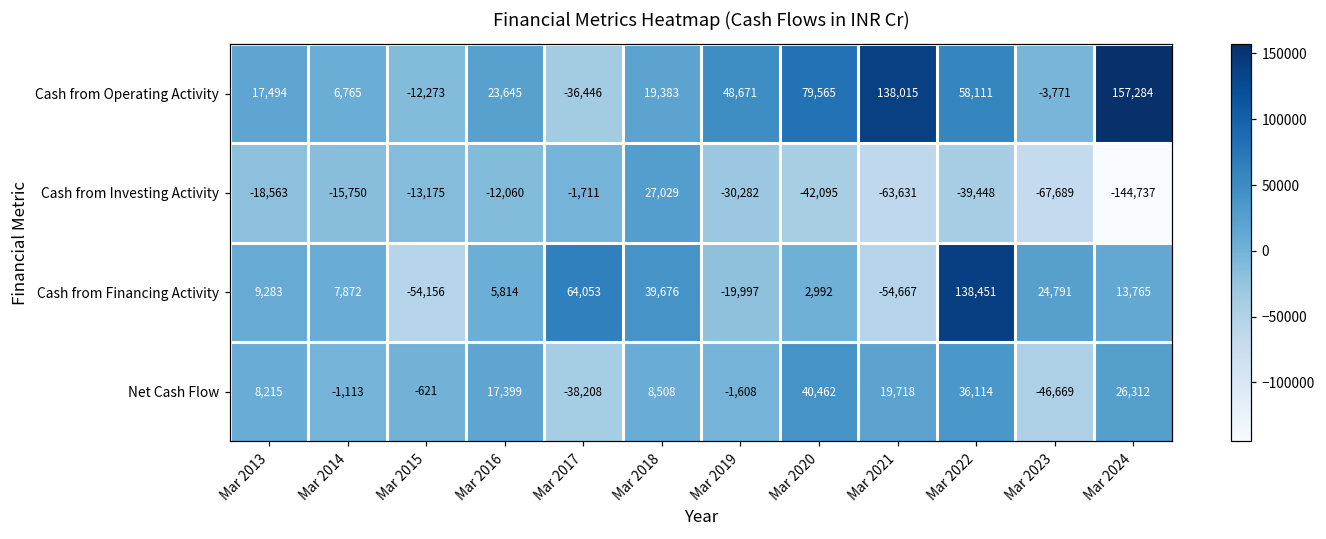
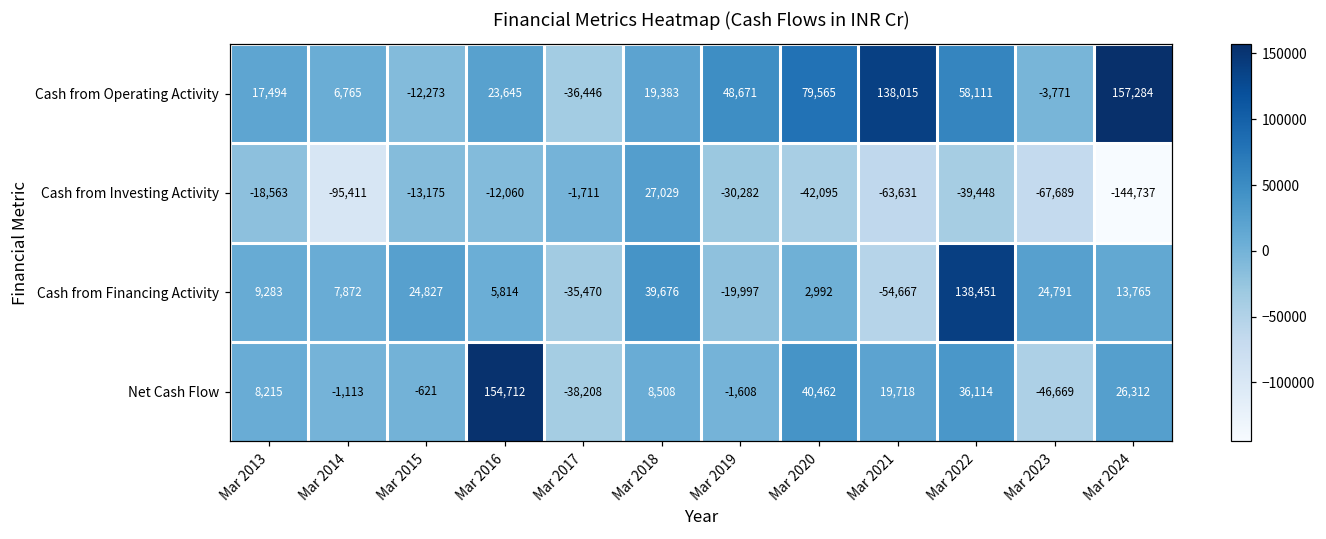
Cash from Investing Activity, Mar 2014: -15,750 -> -95,411
Cash from Financing Activity, Mar 2015: -54,156 -> 24,827
Cash from Financing Activity, Mar 2017: 64,053 -> -35,470
Net Cash Flow, Mar 2016: 17,399 -> 154,712
